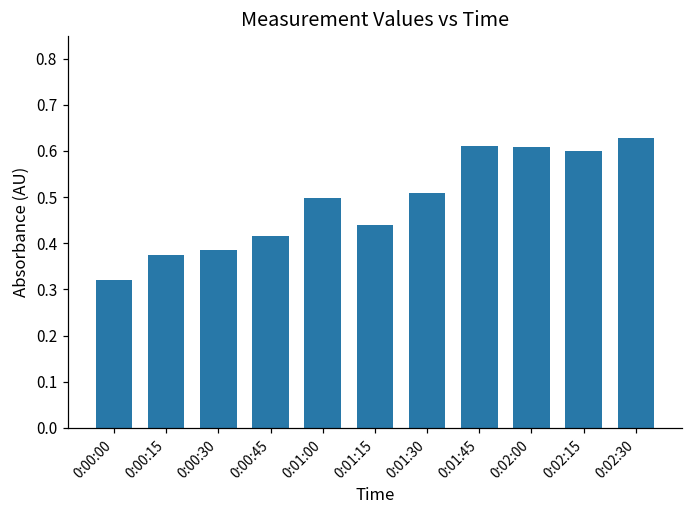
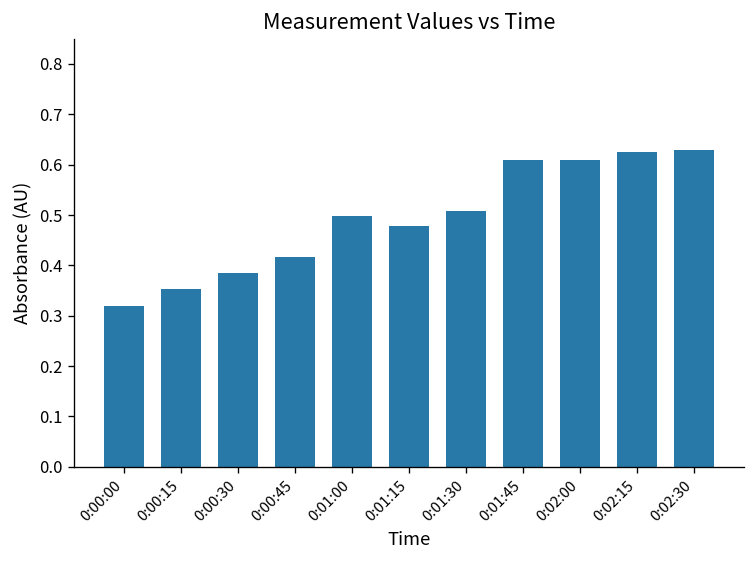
0:00:15: 0.37 -> 0.35
0:01:15: 0.44 -> 0.48
0:02:15: 0.60 -> 0.62
